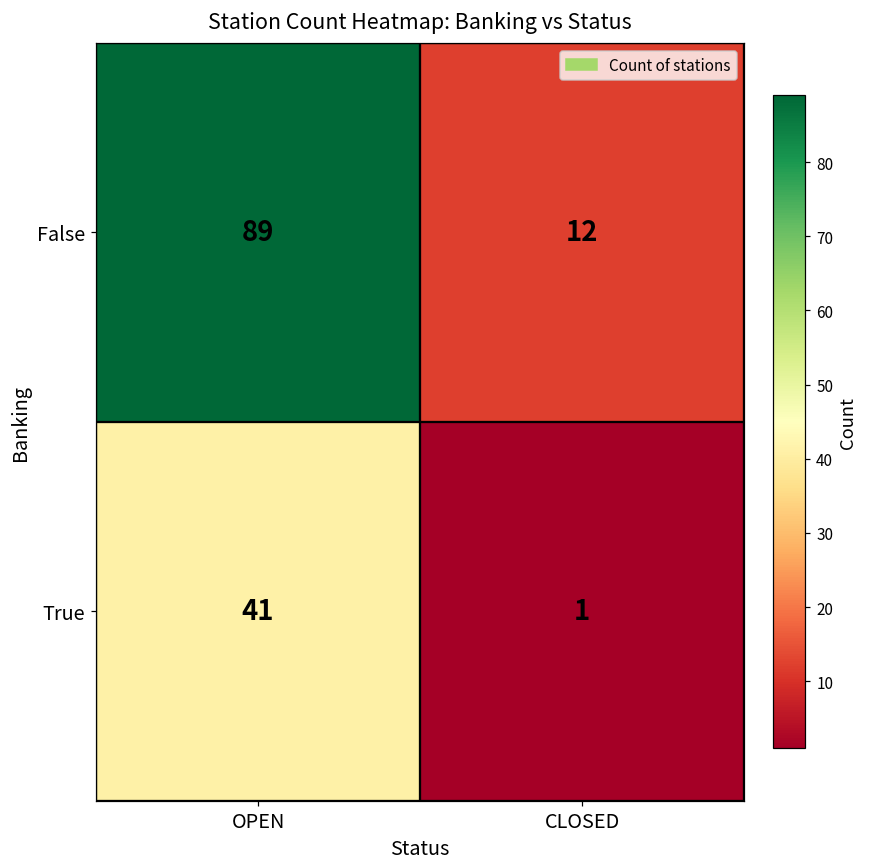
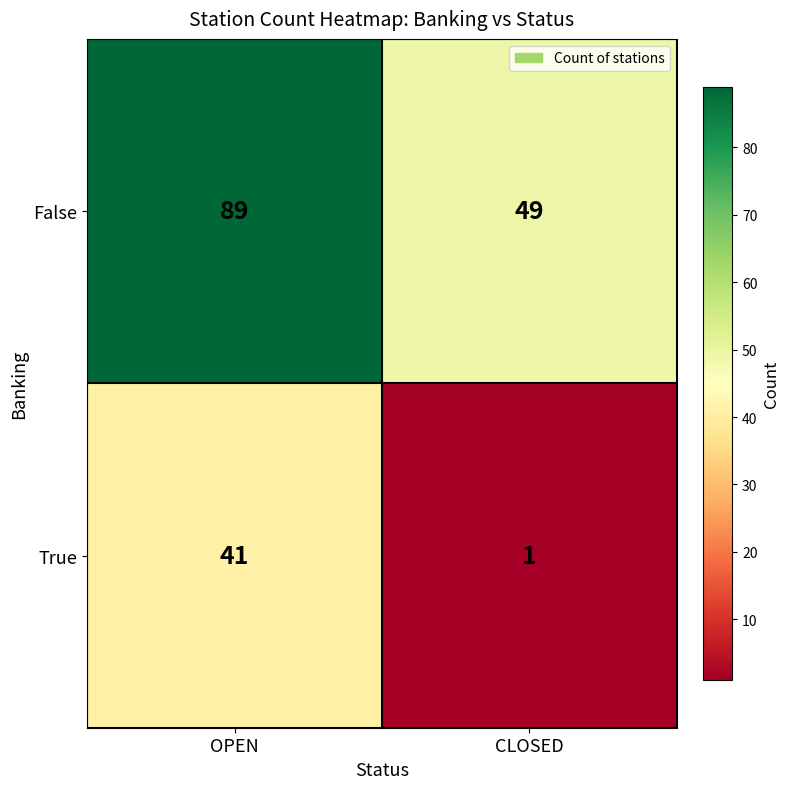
False, CLOSED: 12 -> 49
